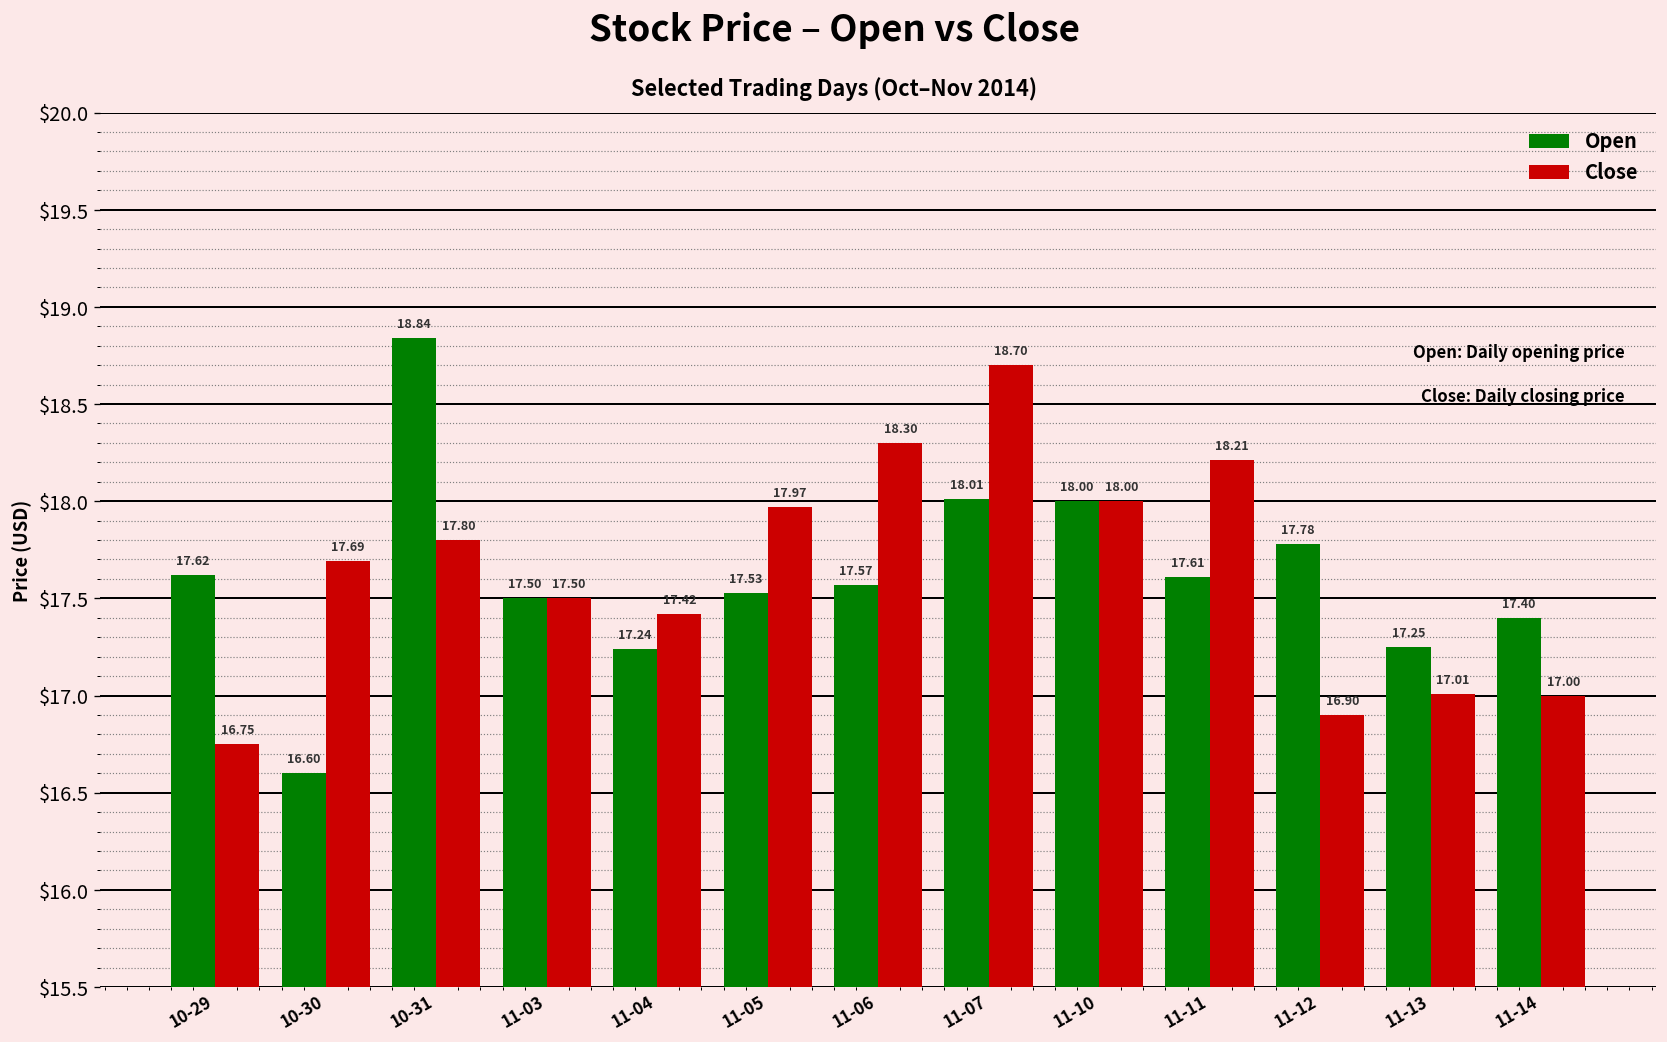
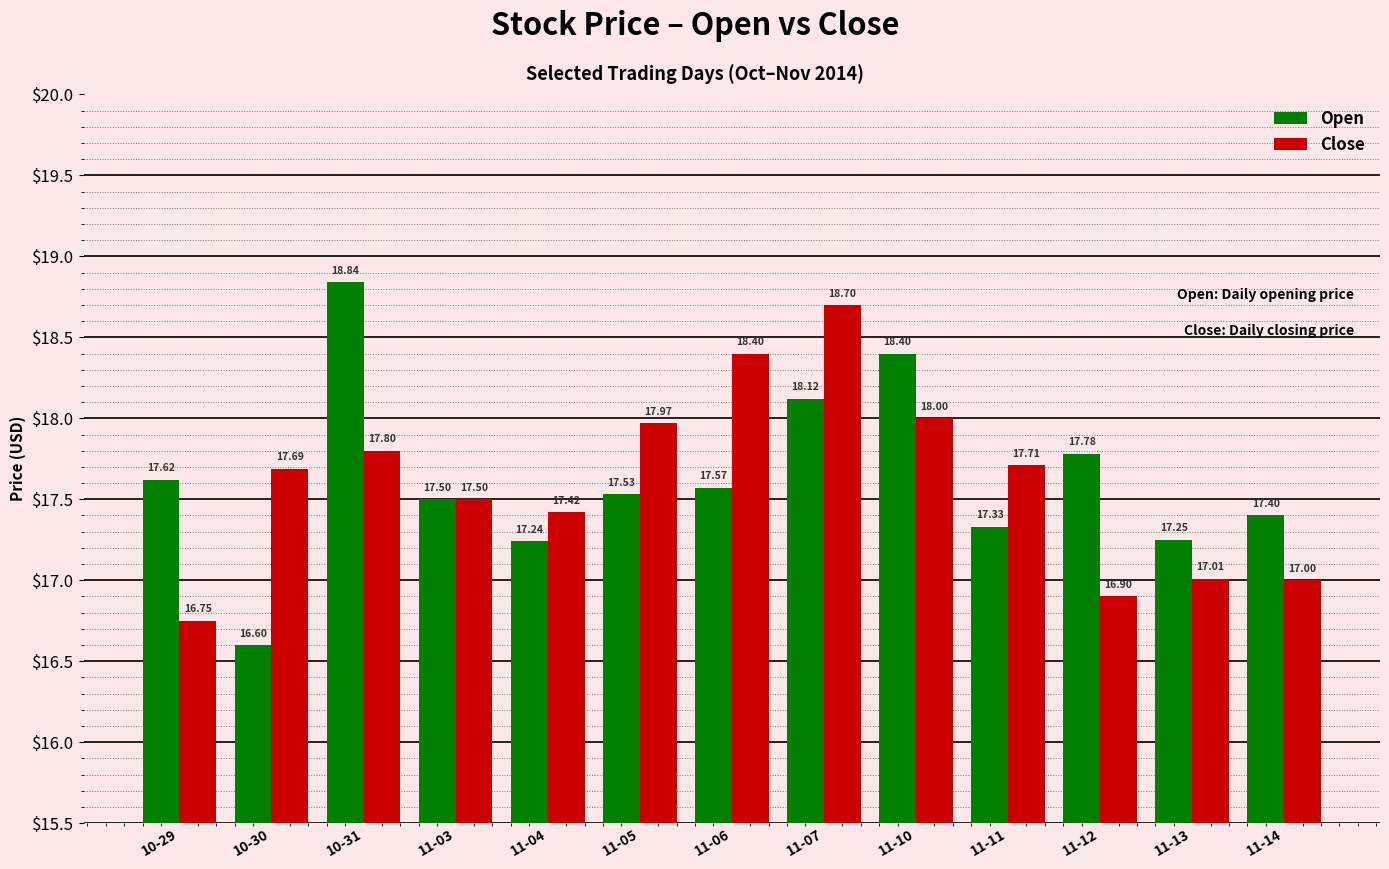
Close, 11-06: 18.30 -> 18.40
Open, 11-07: 18.01 -> 18.12
Open, 11-10: 18.00 -> 18.40
Open, 11-11: 17.61 -> 17.33
Close, 11-11: 18.21 -> 17.71
